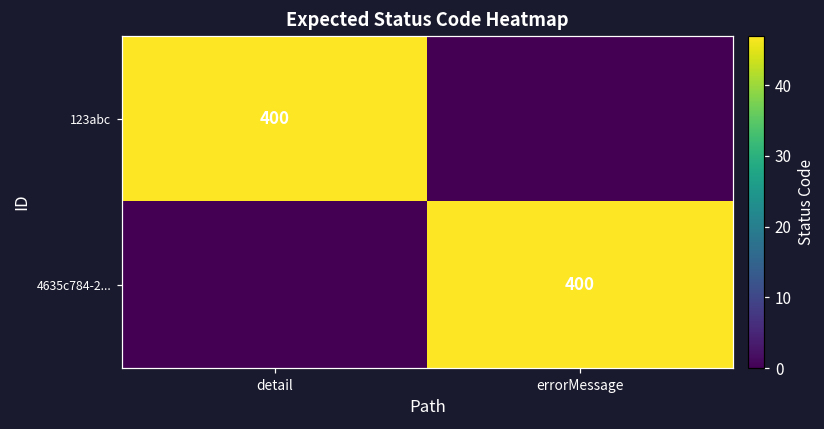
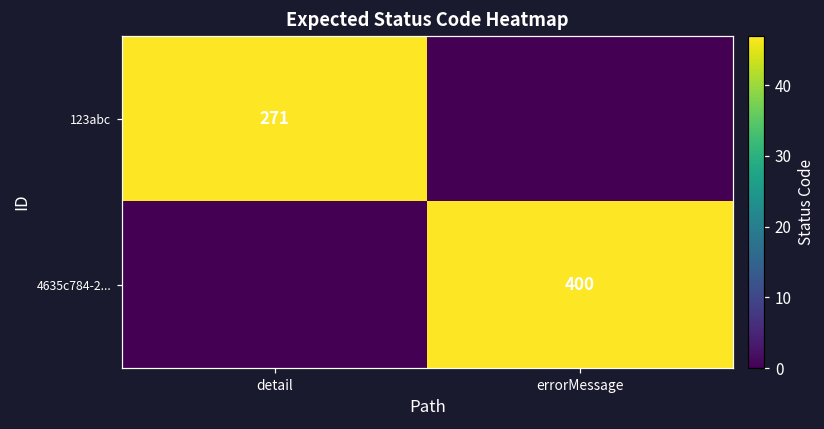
123abc, detail: 400 -> 271
